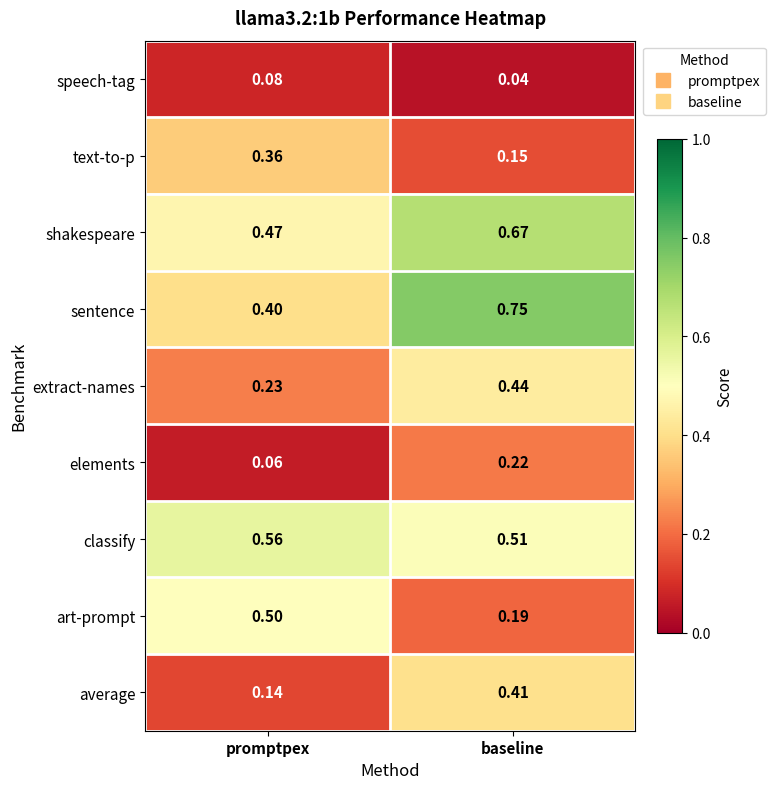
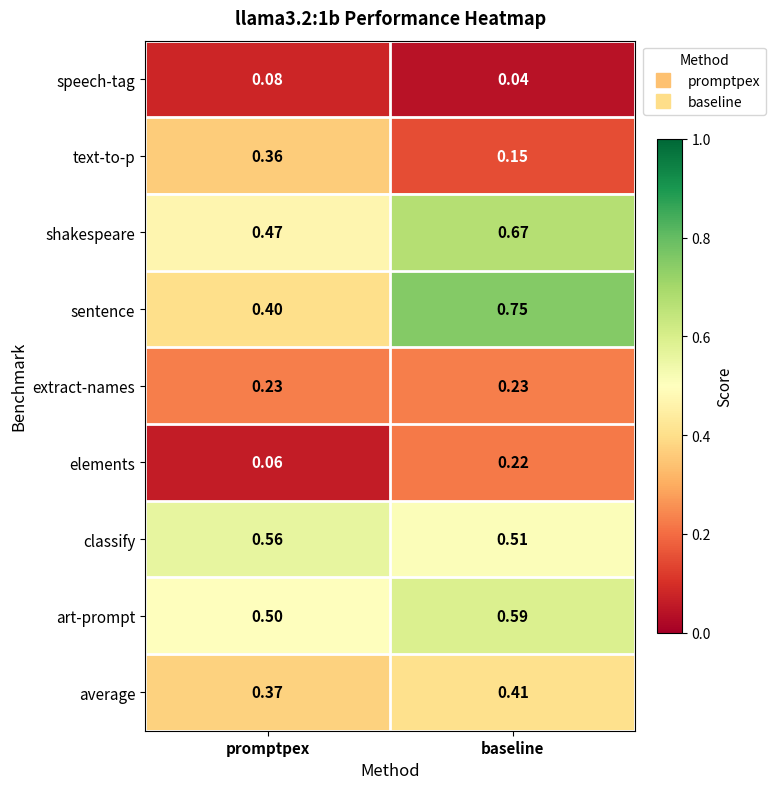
extract-names, baseline: 0.44 -> 0.23
art-prompt, baseline: 0.19 -> 0.59
average, promptpex: 0.14 -> 0.37
